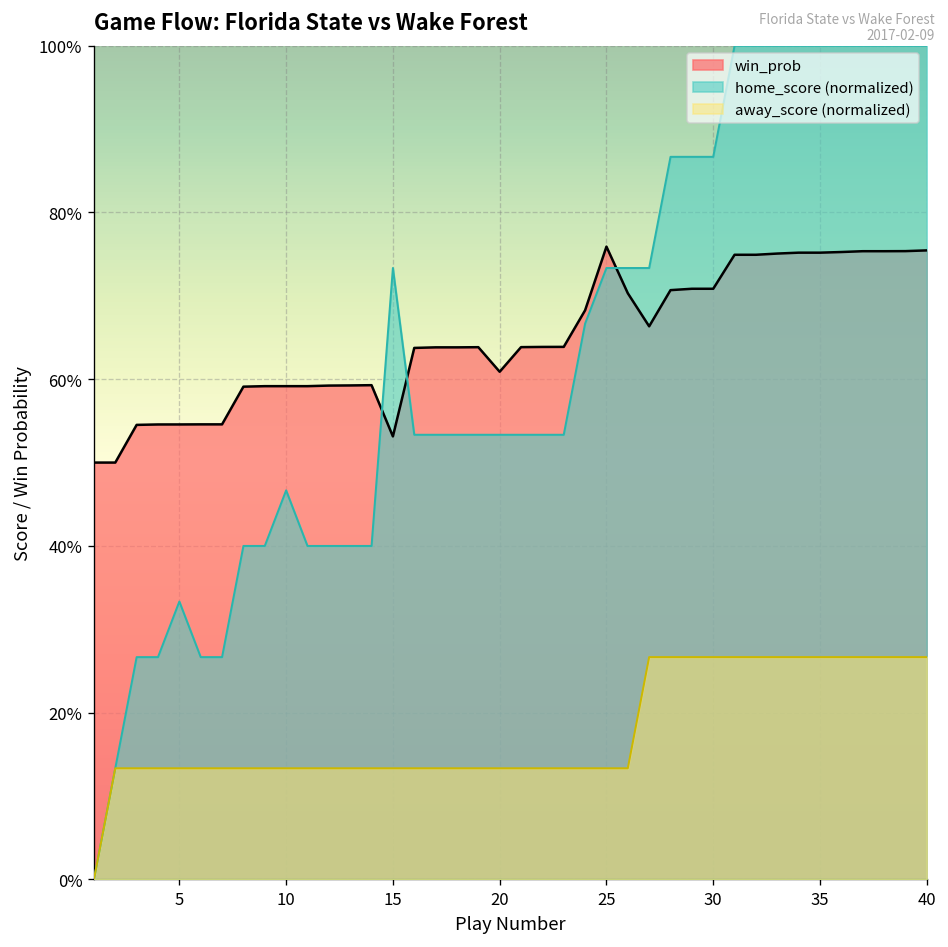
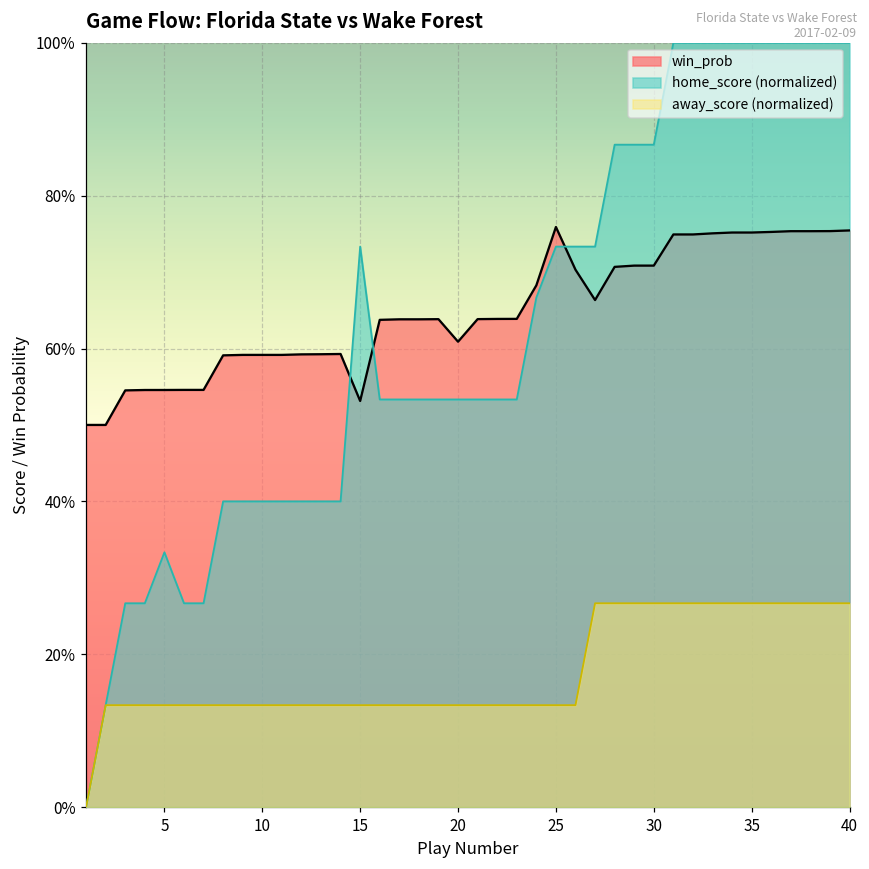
home_score (normalized), 10: 47% -> 40%
